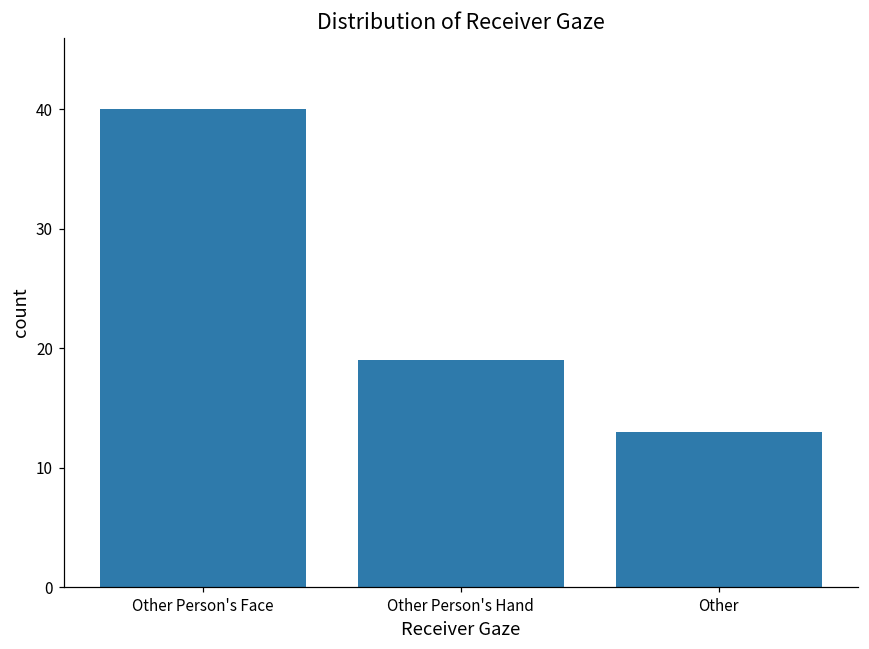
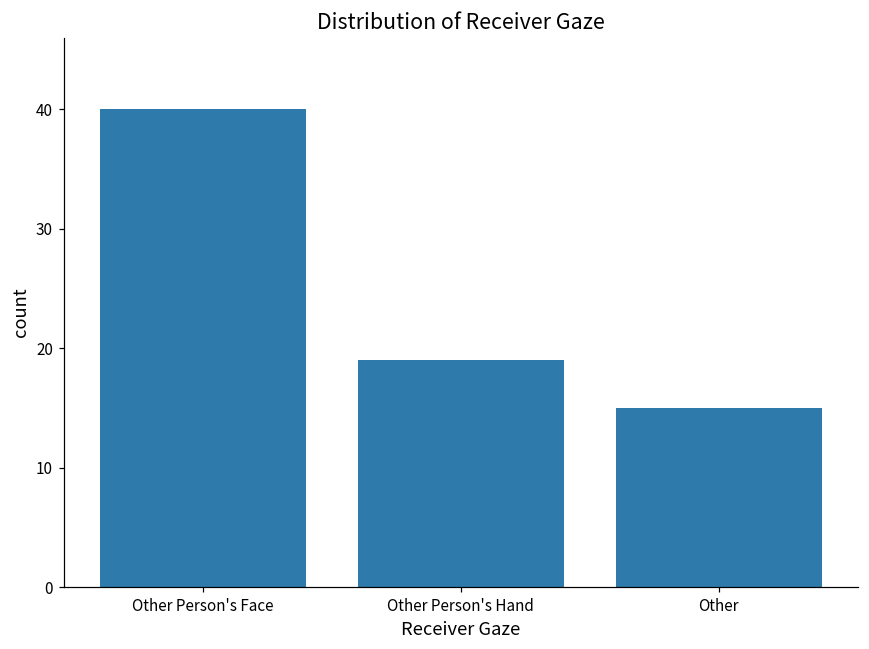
Other: 13 -> 15
